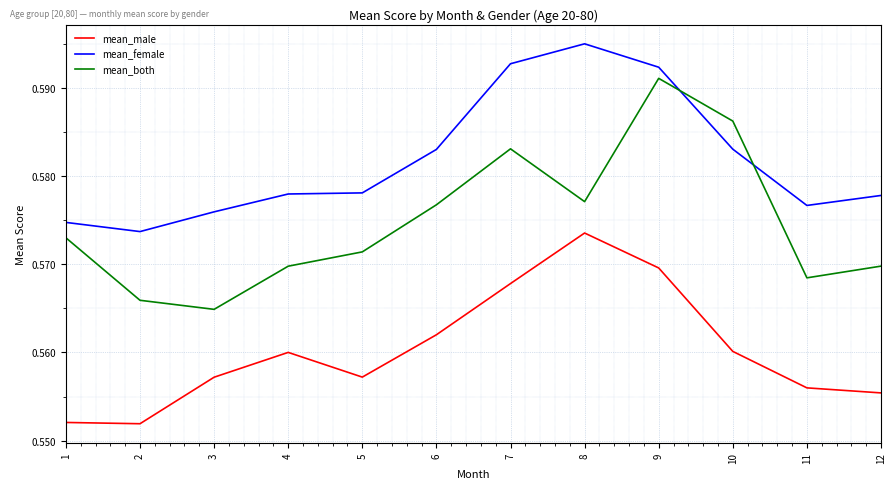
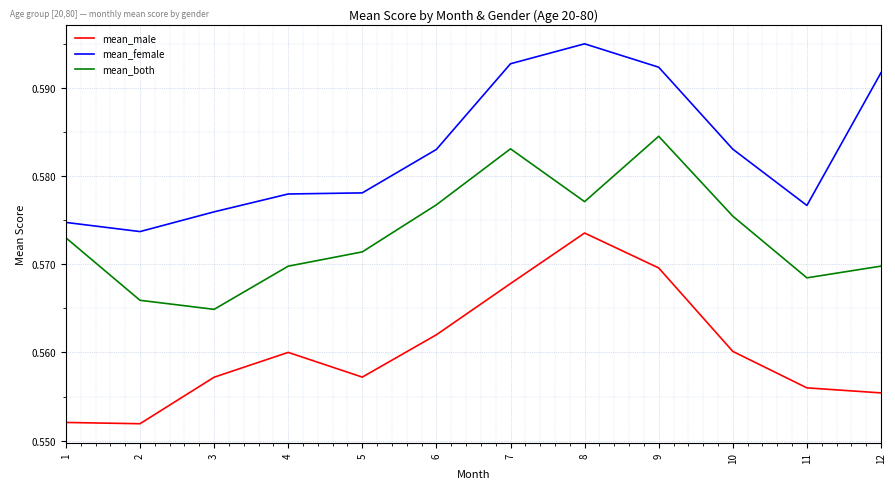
mean_both, 9: 0.591 -> 0.585
mean_both, 10: 0.586 -> 0.575
mean_female, 12: 0.578 -> 0.592
